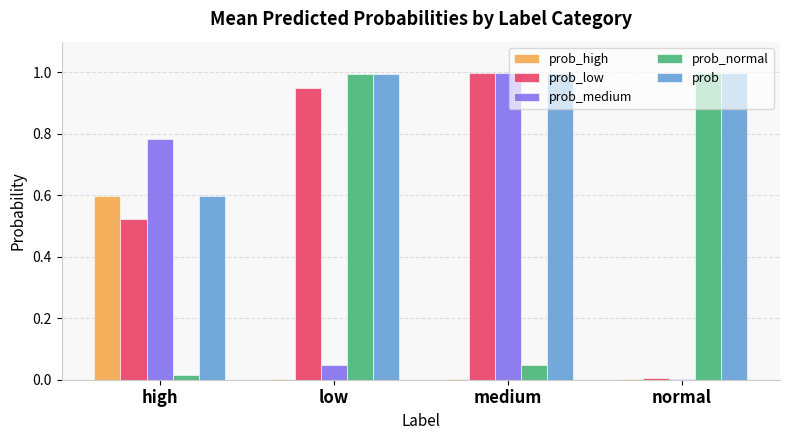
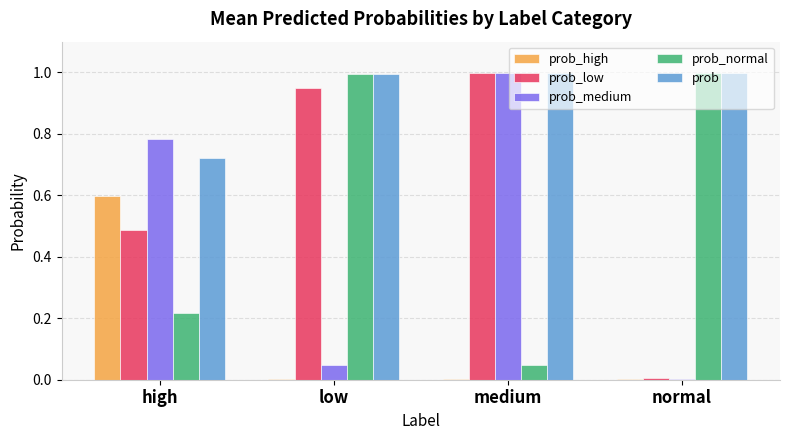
prob_low, high: 0.52 -> 0.49
prob_normal, high: 0.02 -> 0.22
prob, high: 0.60 -> 0.72
